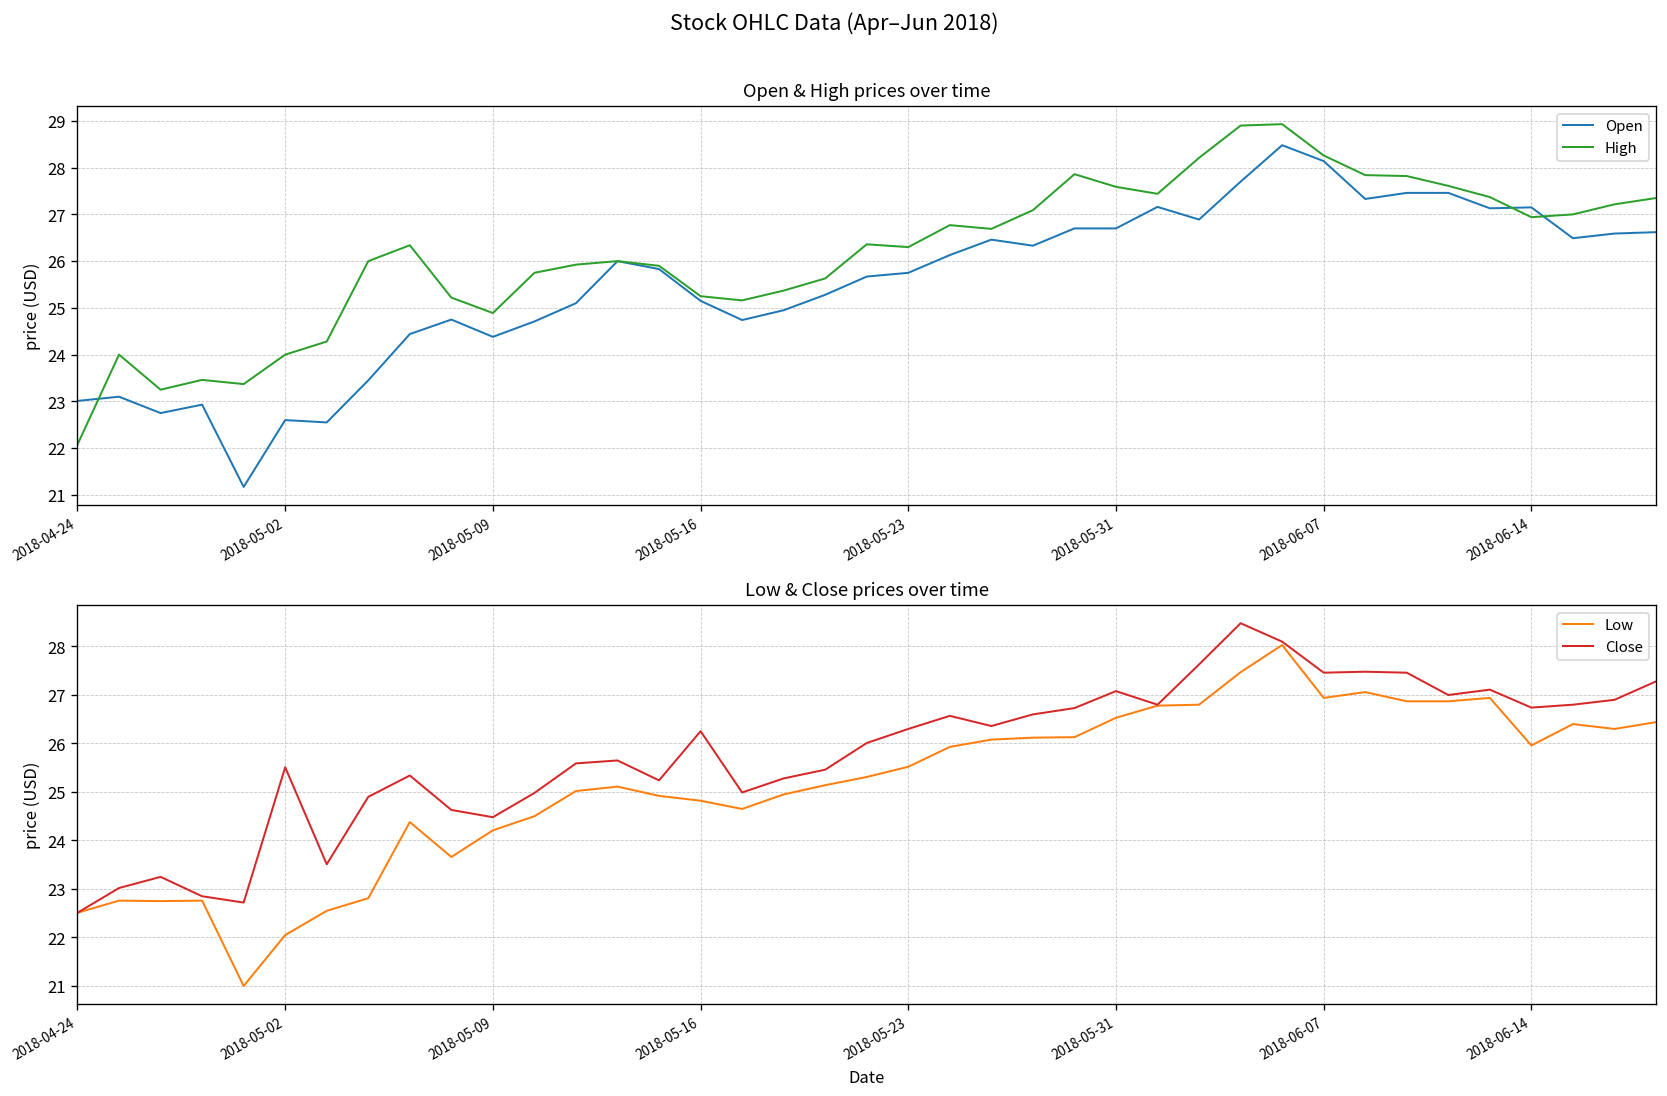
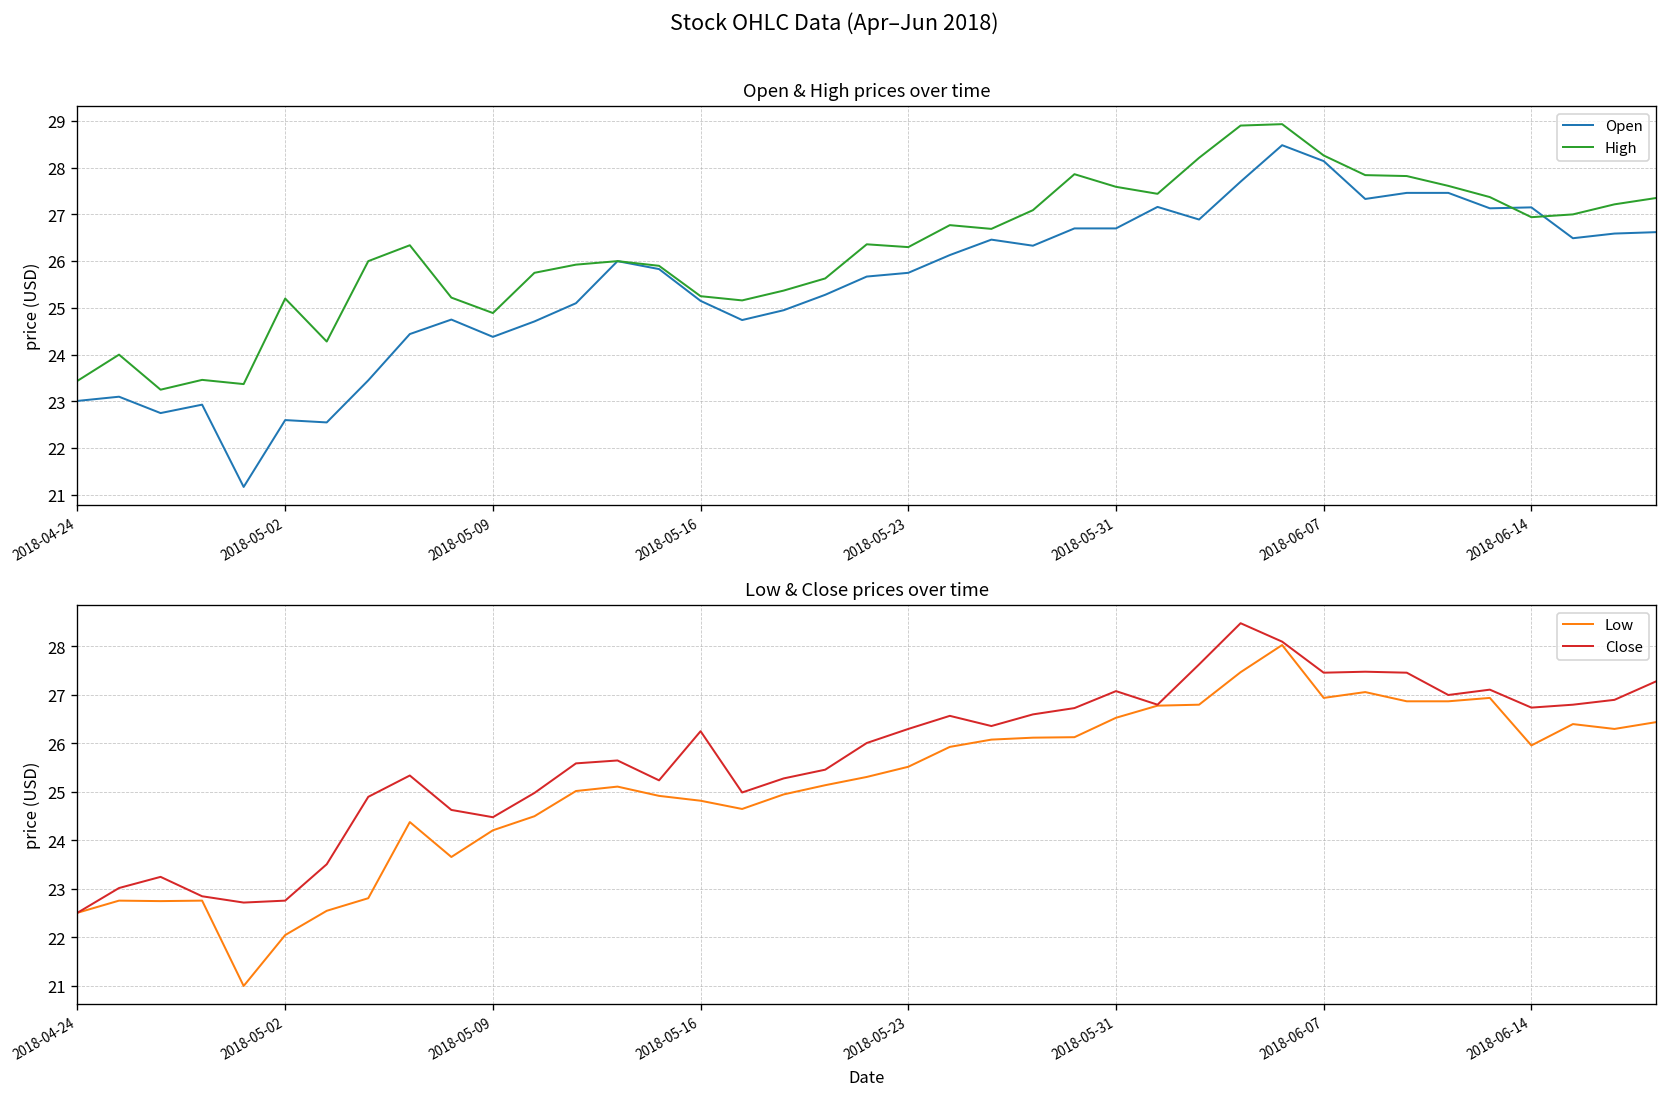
Open & High prices over time, High, 2018-04-24: 22.1 -> 23.4
Open & High prices over time, High, 2018-05-02: 24.0 -> 25.2
Low & Close prices over time, Close, 2018-05-02: 25.5 -> 22.8
